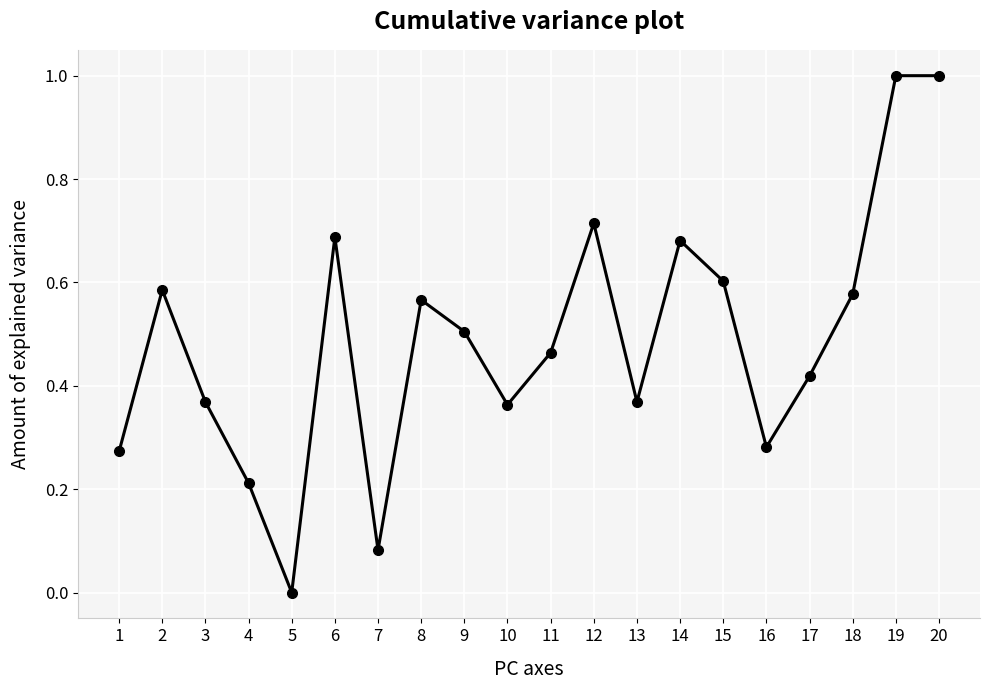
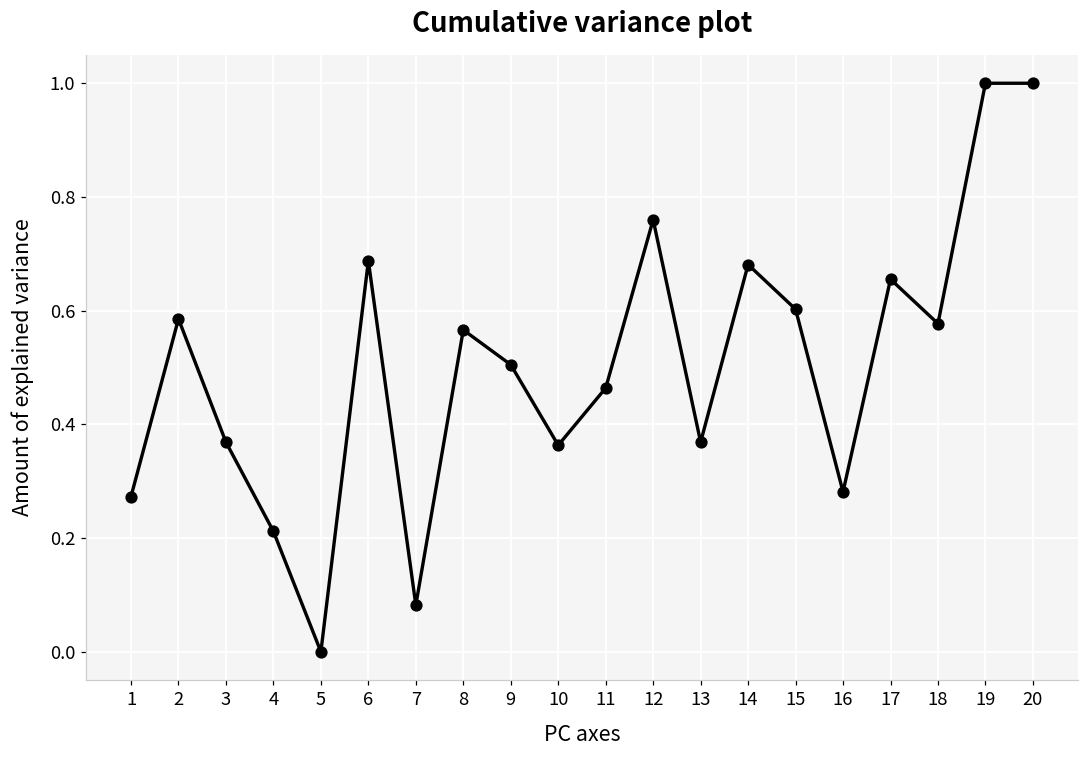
12: 0.71 -> 0.76
17: 0.42 -> 0.66
